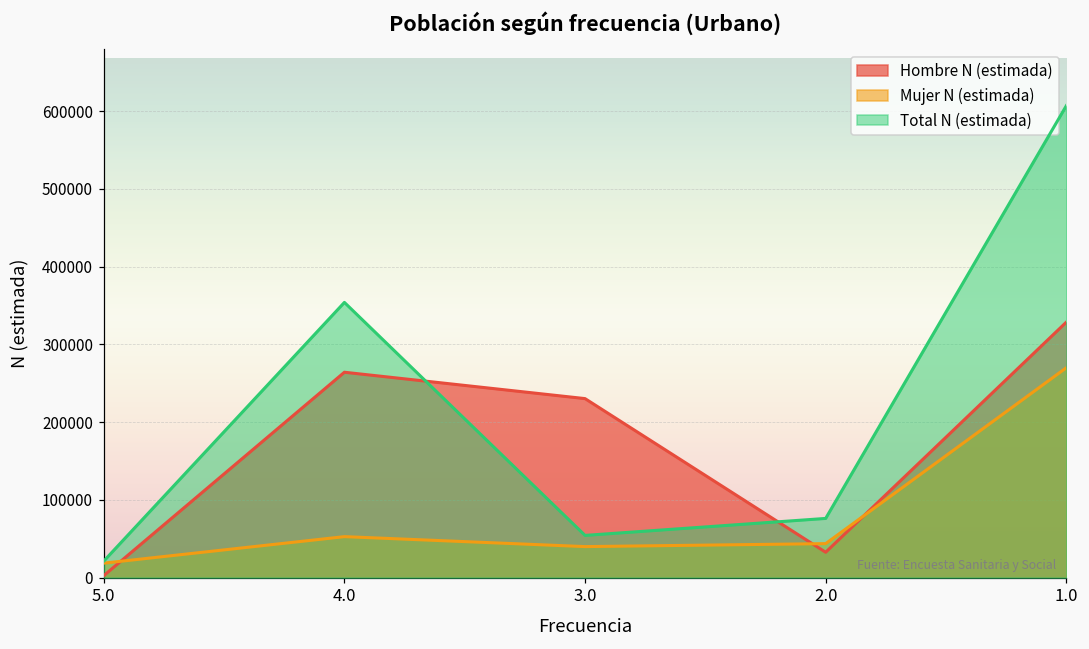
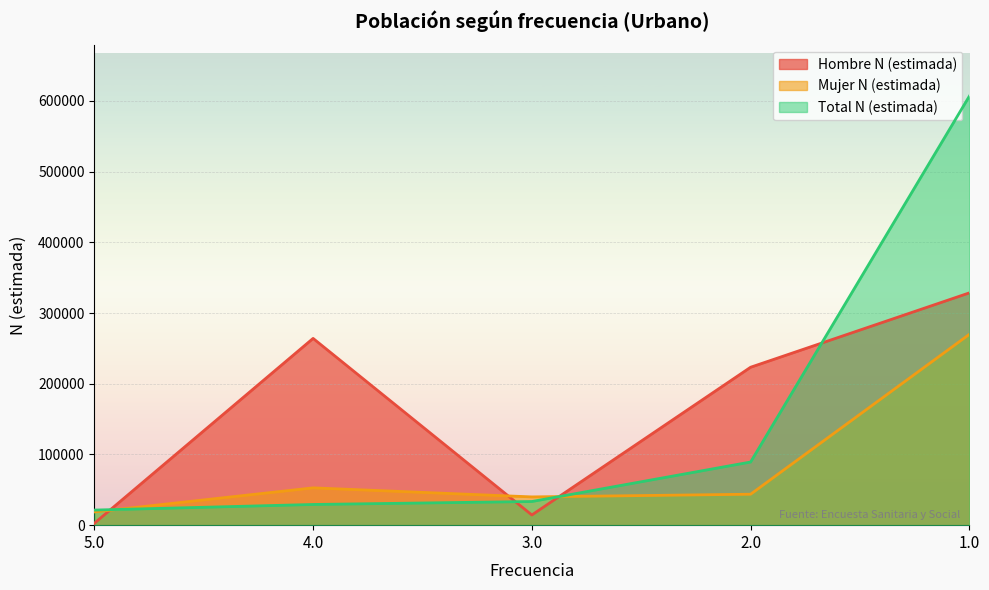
Total N (estimada), 4.0: 350000 -> 30000
Hombre N (estimada), 3.0: 230000 -> 10000
Total N (estimada), 3.0: 50000 -> 30000
Hombre N (estimada), 2.0: 30000 -> 220000
Total N (estimada), 2.0: 80000 -> 90000
